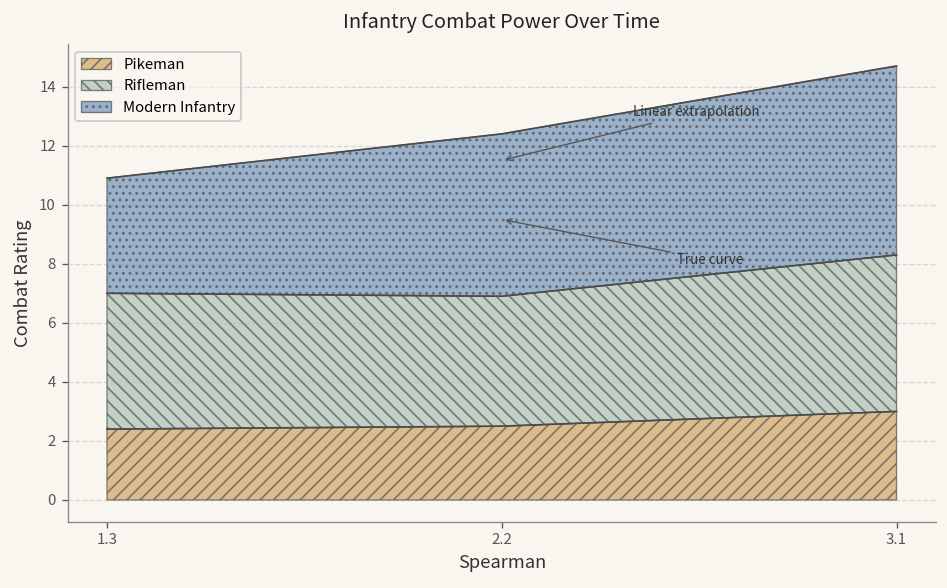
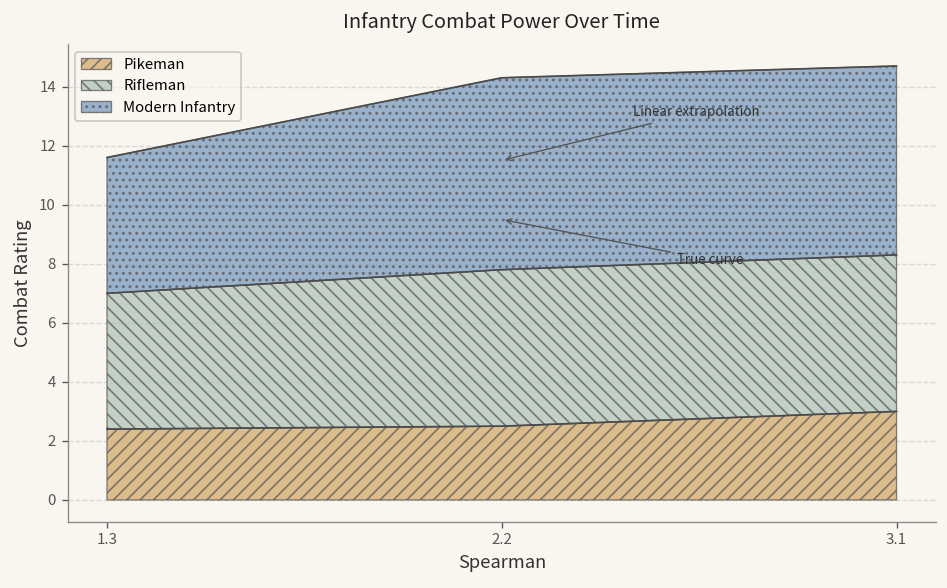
Modern Infantry, 1.3: 3.9 -> 4.6
Rifleman, 2.2: 4.4 -> 5.3
Modern Infantry, 2.2: 5.5 -> 6.5
